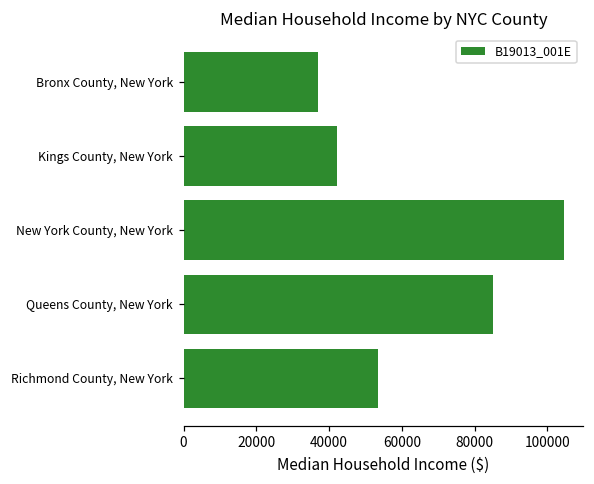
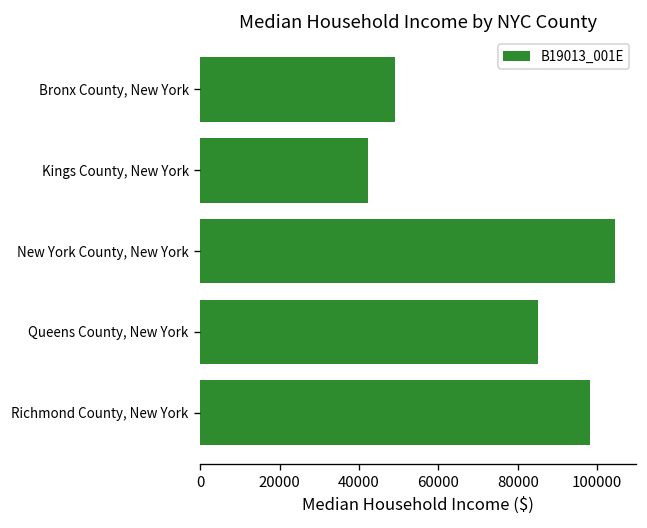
Bronx County, New York: 37000 -> 49000
Richmond County, New York: 53000 -> 98000
